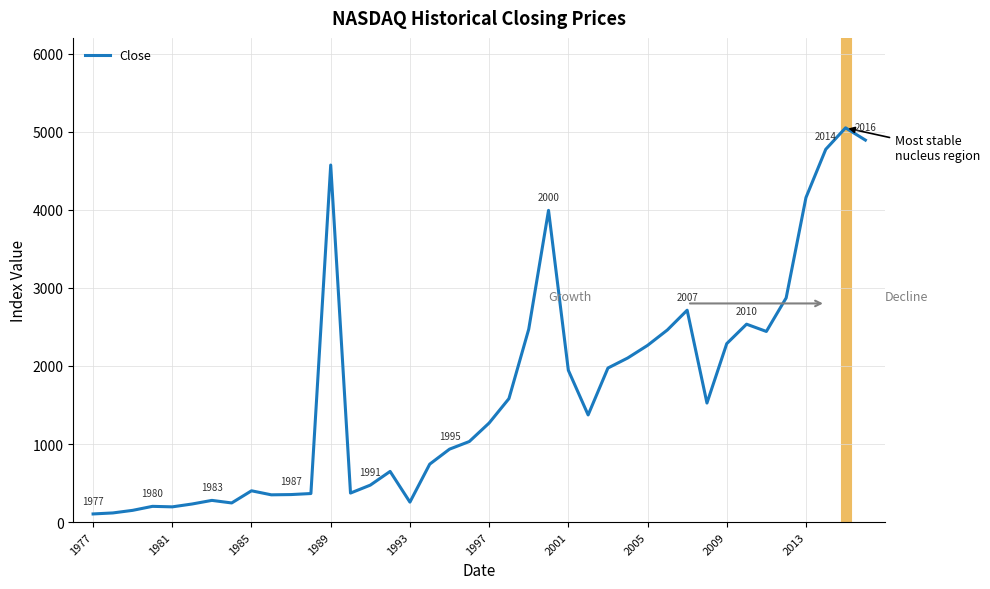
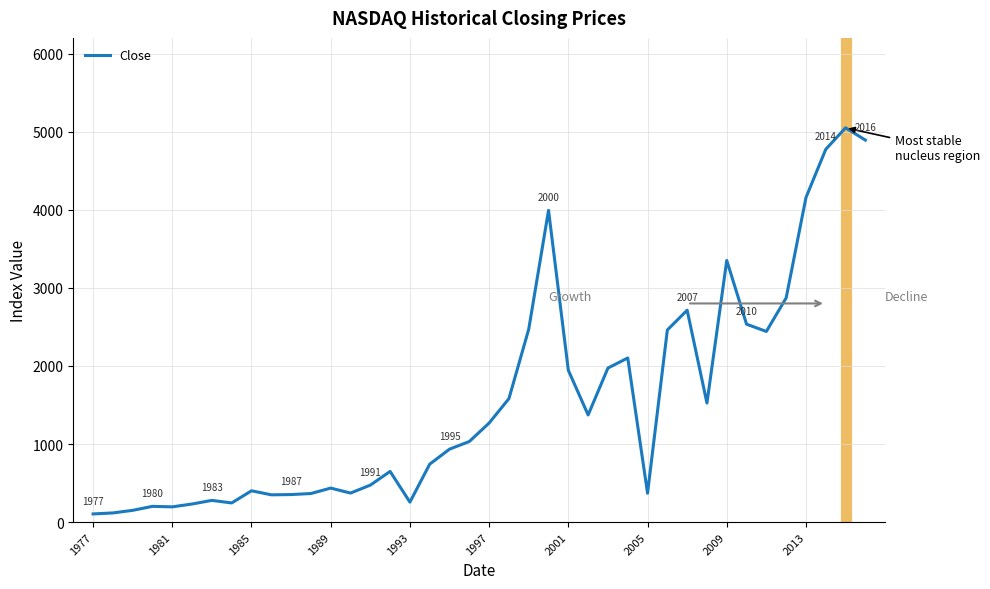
1989: 4600 -> 400
2005: 2300 -> 400
2009: 2300 -> 3400
